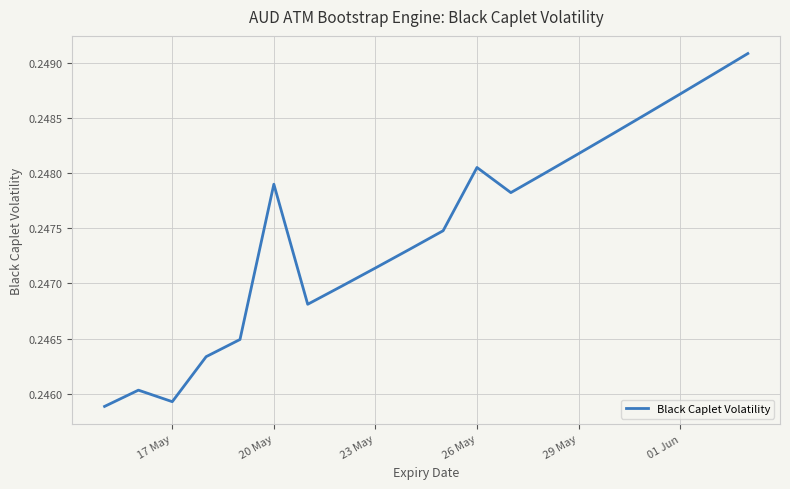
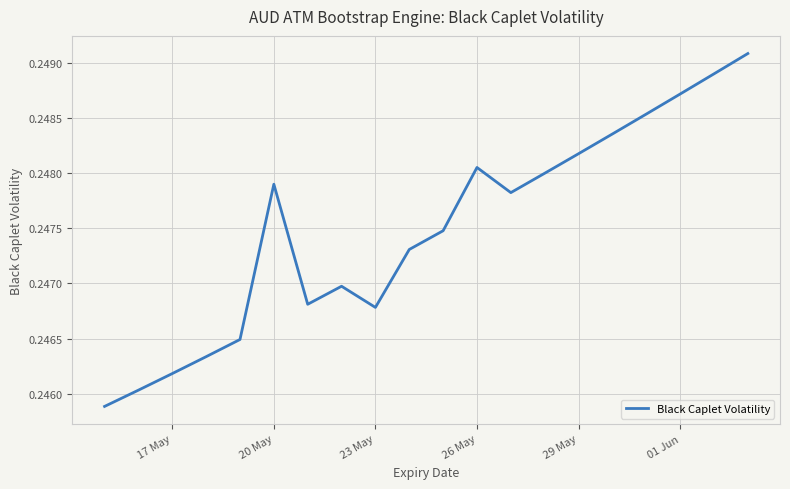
17 May: 0.24593 -> 0.24618
23 May: 0.24714 -> 0.24678
